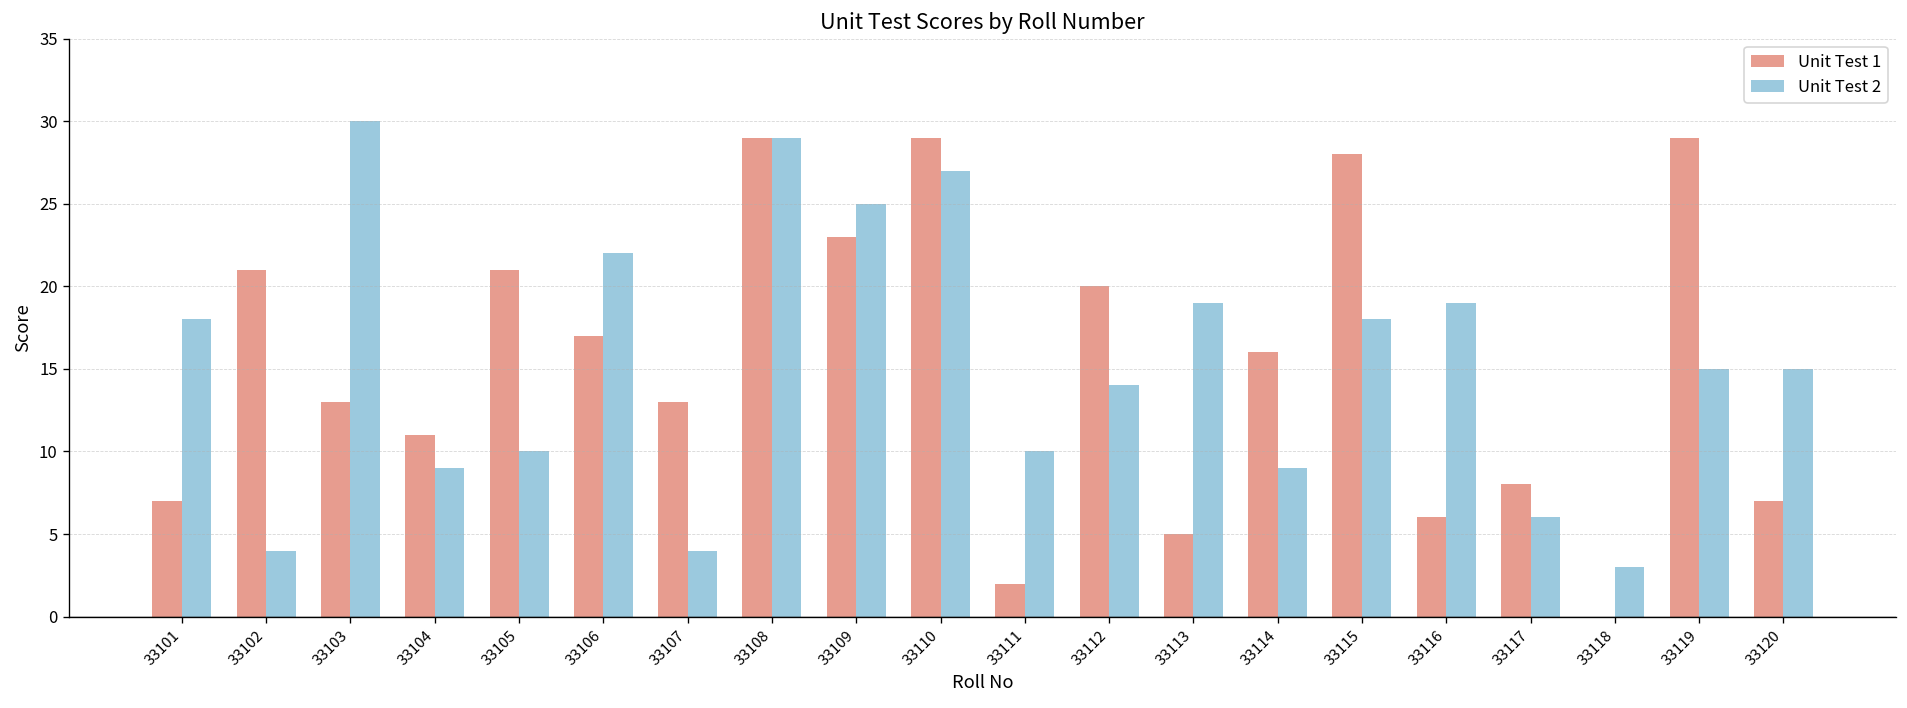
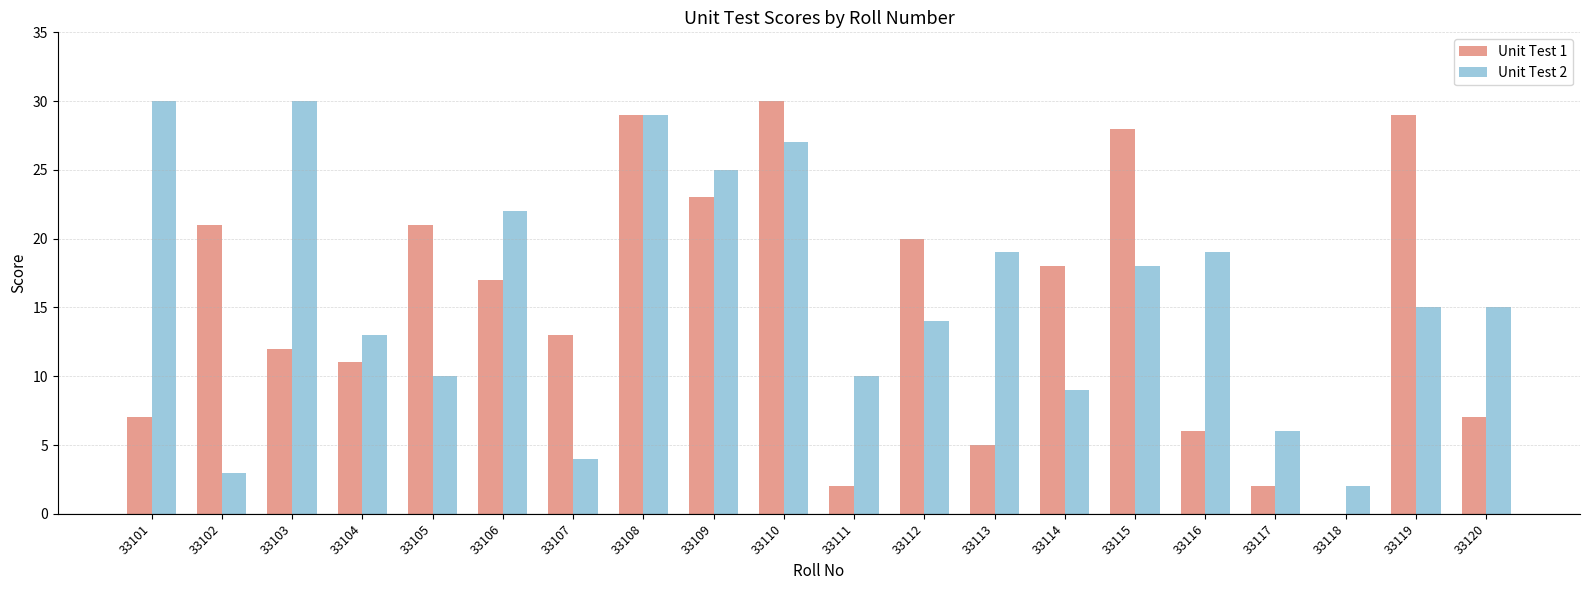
Unit Test 2, 33101: 18 -> 30
Unit Test 2, 33102: 4 -> 3
Unit Test 1, 33103: 13 -> 12
Unit Test 2, 33104: 9 -> 13
Unit Test 1, 33110: 29 -> 30
Unit Test 1, 33114: 16 -> 18
Unit Test 1, 33117: 8 -> 2
Unit Test 2, 33118: 3 -> 2
